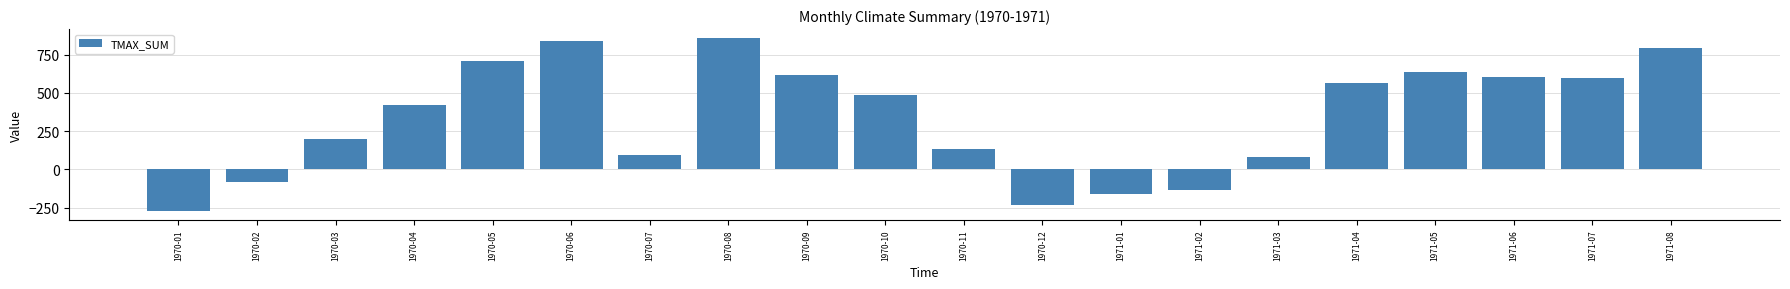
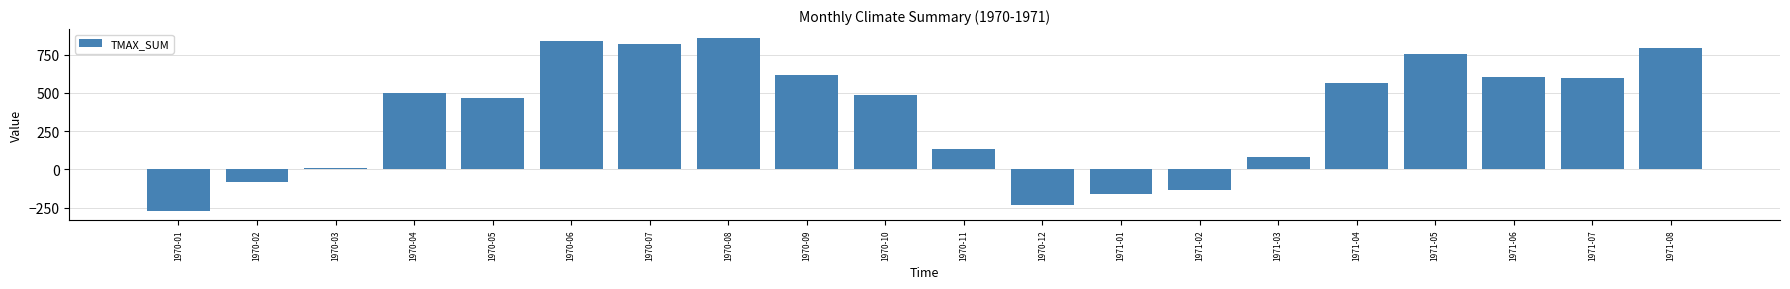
1970-03: 200 -> 10
1970-04: 420 -> 500
1970-05: 710 -> 460
1970-07: 90 -> 820
1971-05: 630 -> 750
